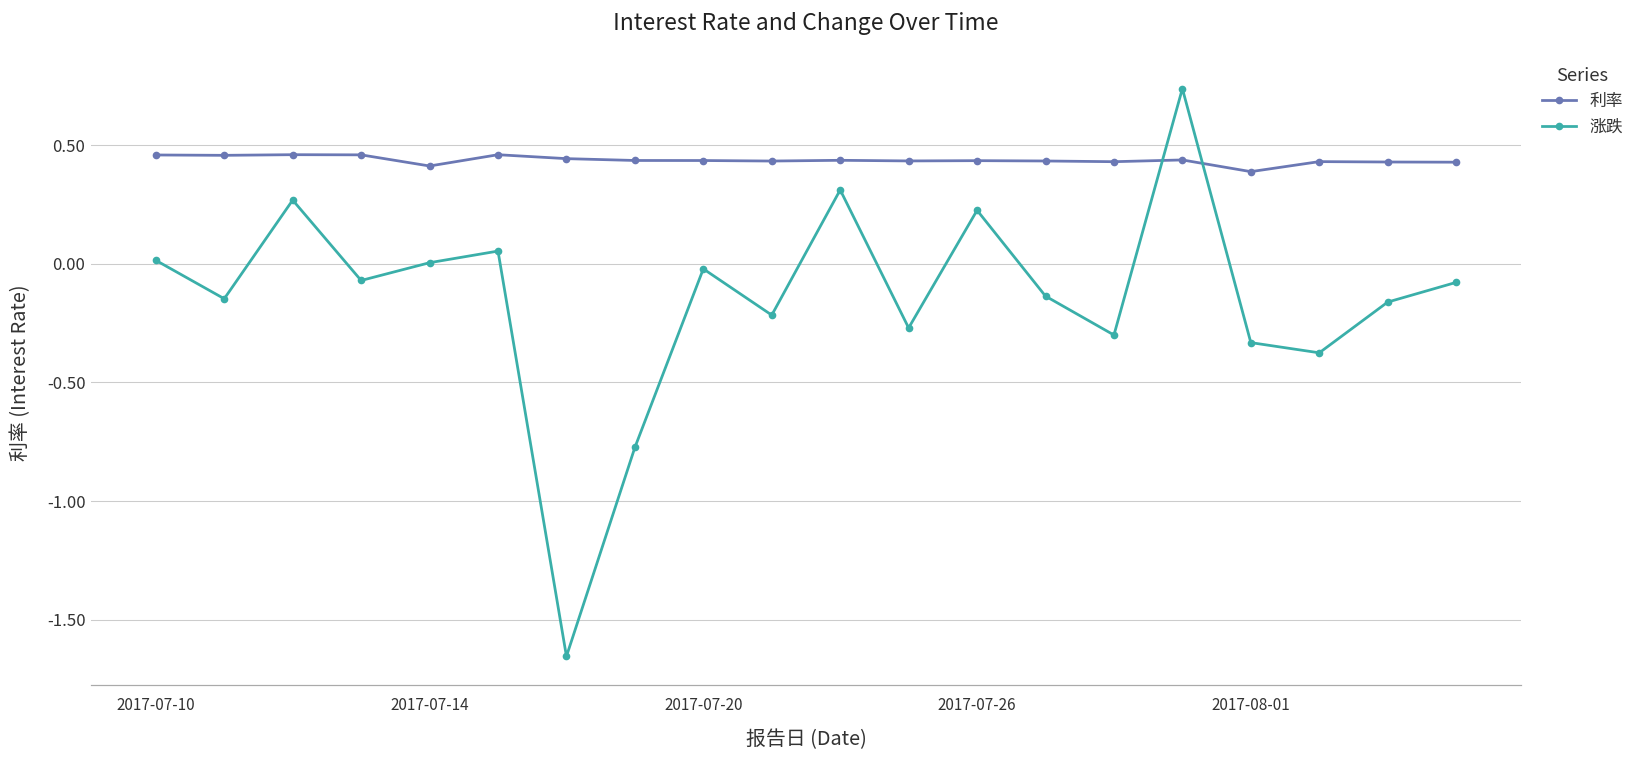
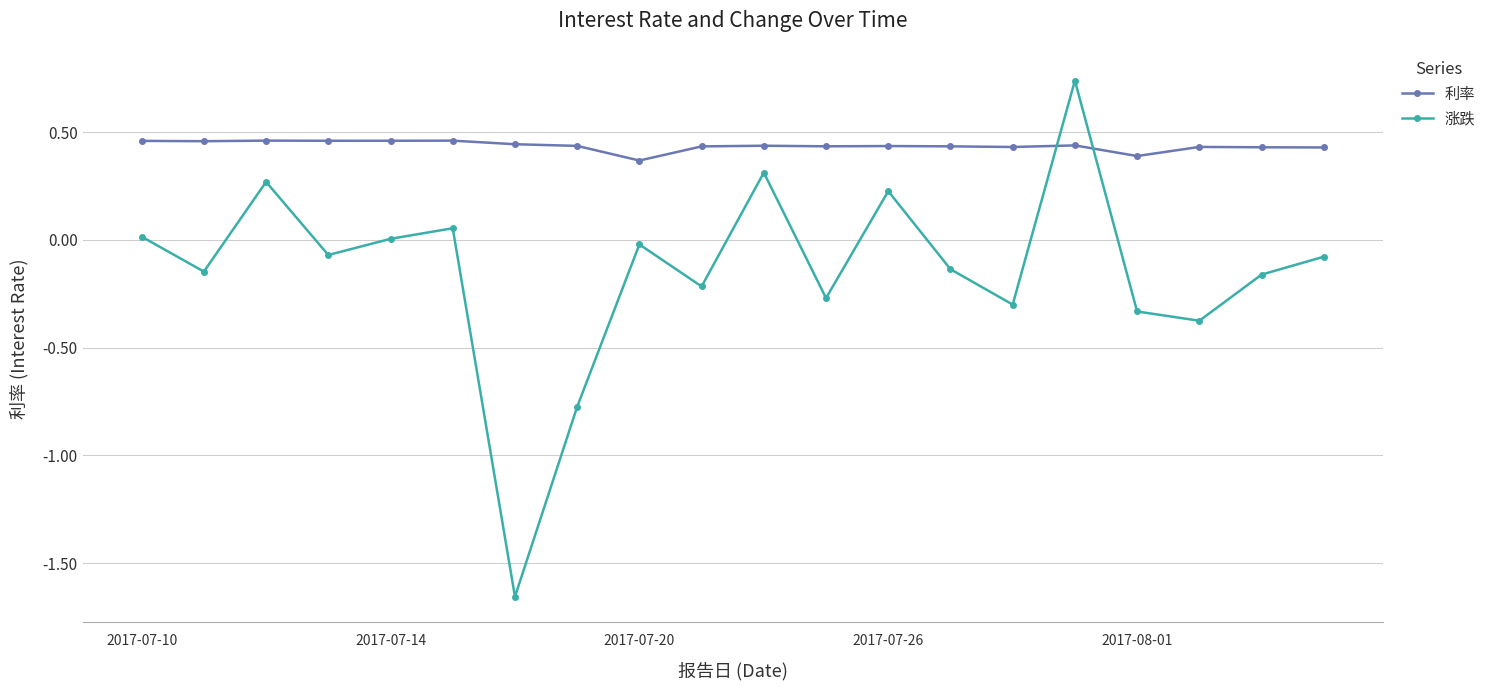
利率, 2017-07-14: 0.41 -> 0.46
利率, 2017-07-20: 0.44 -> 0.37
